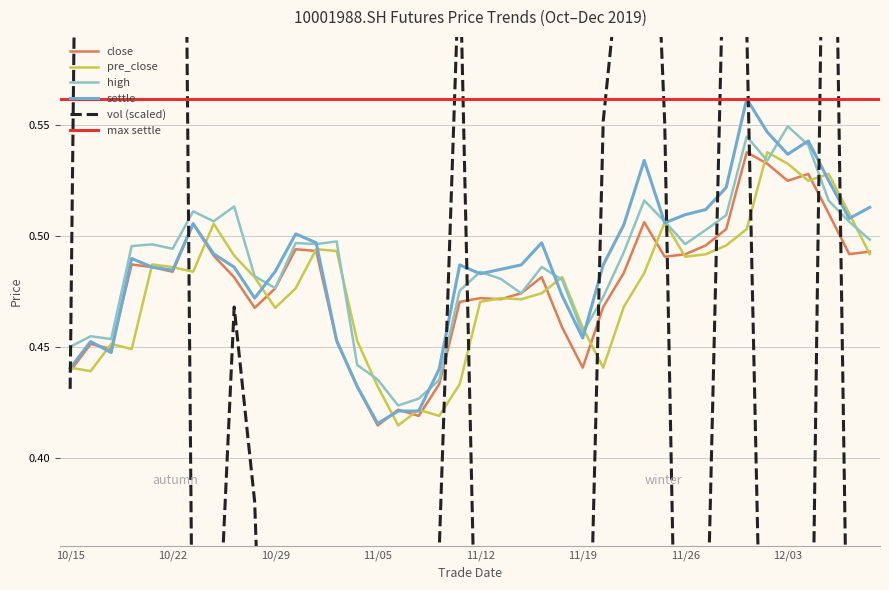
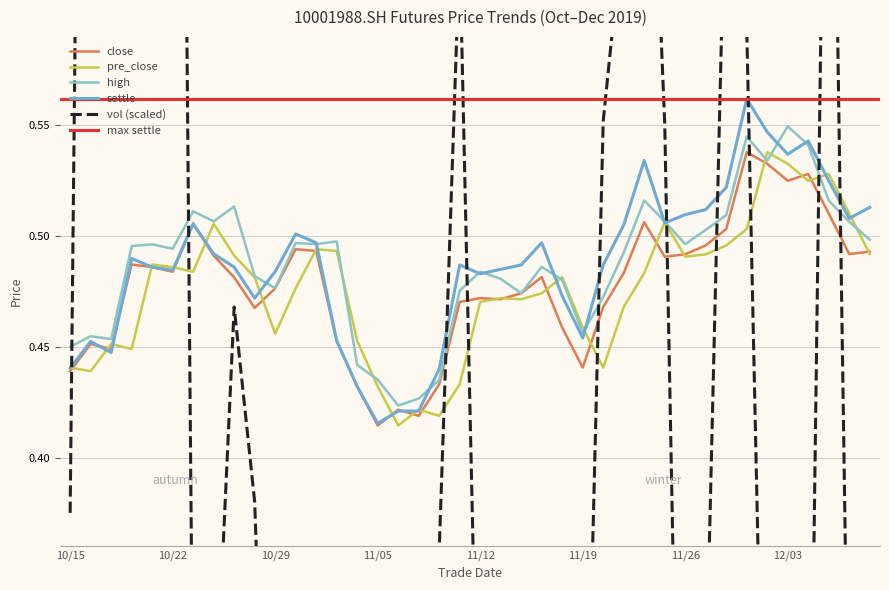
vol (scaled), 10/15: 0.431 -> 0.375
pre_close, 10/29: 0.468 -> 0.456
